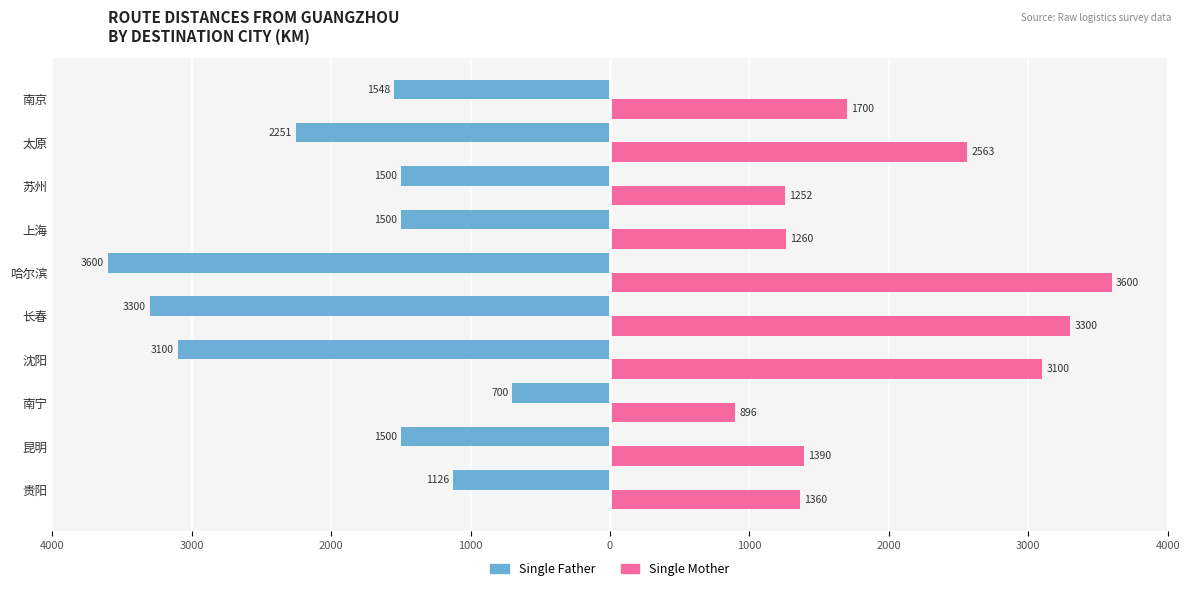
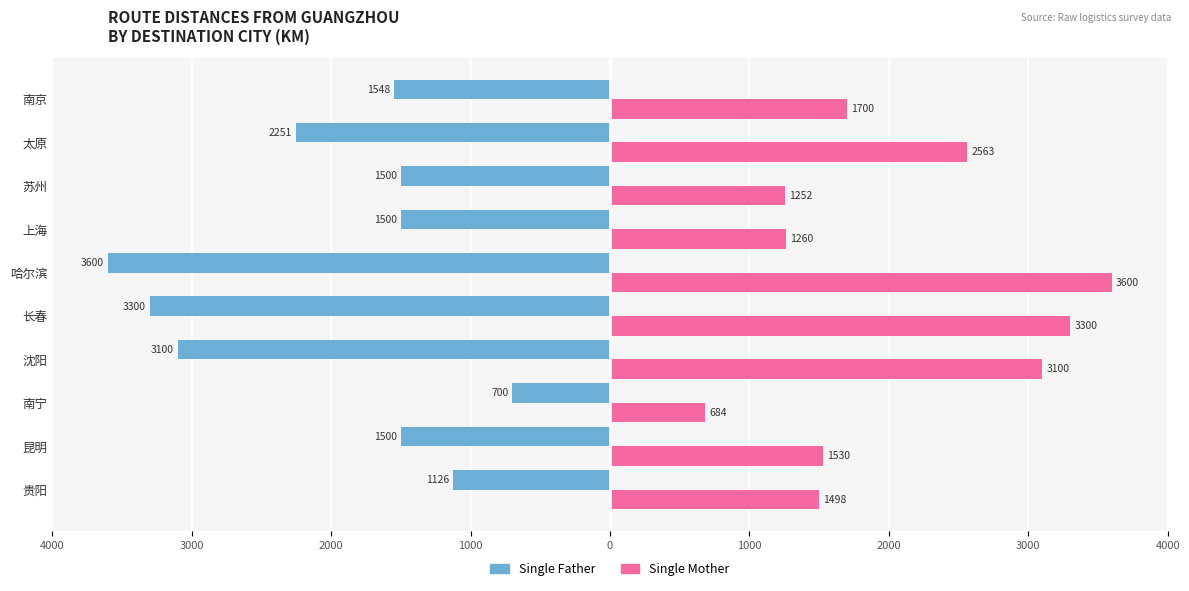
Single Mother, 南宁: 896 -> 684
Single Mother, 昆明: 1390 -> 1530
Single Mother, 贵阳: 1360 -> 1498
